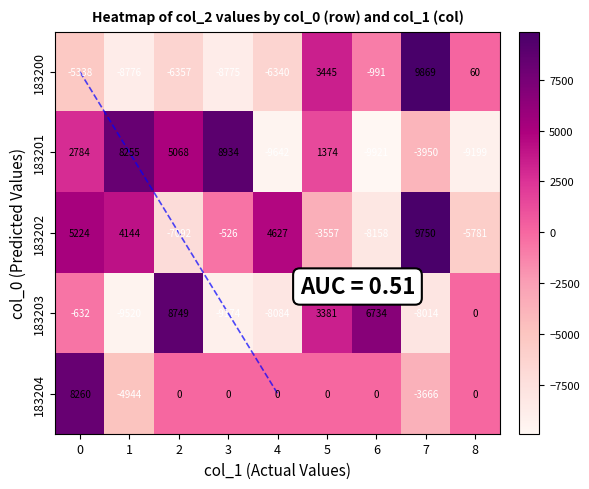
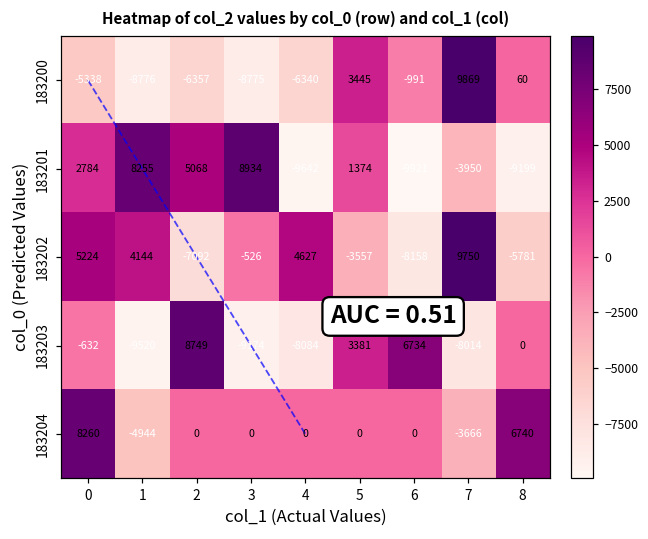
183204, 8: 0 -> 6740
